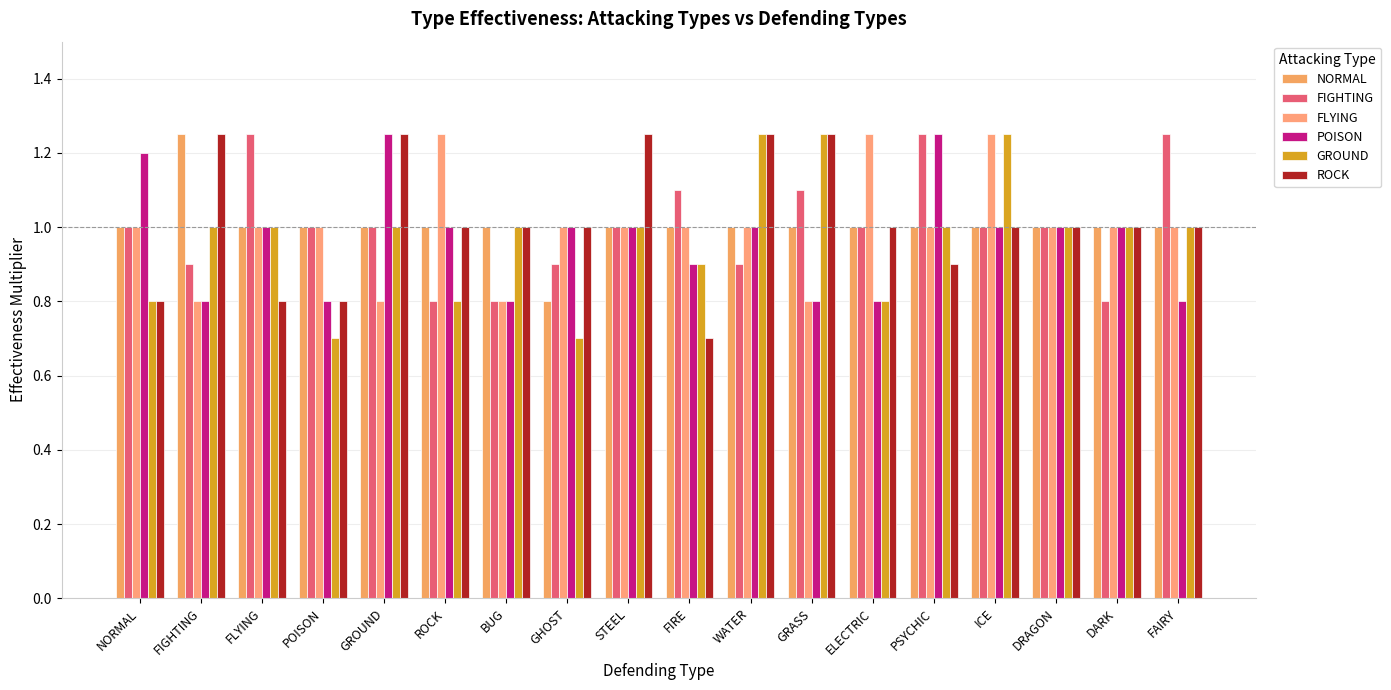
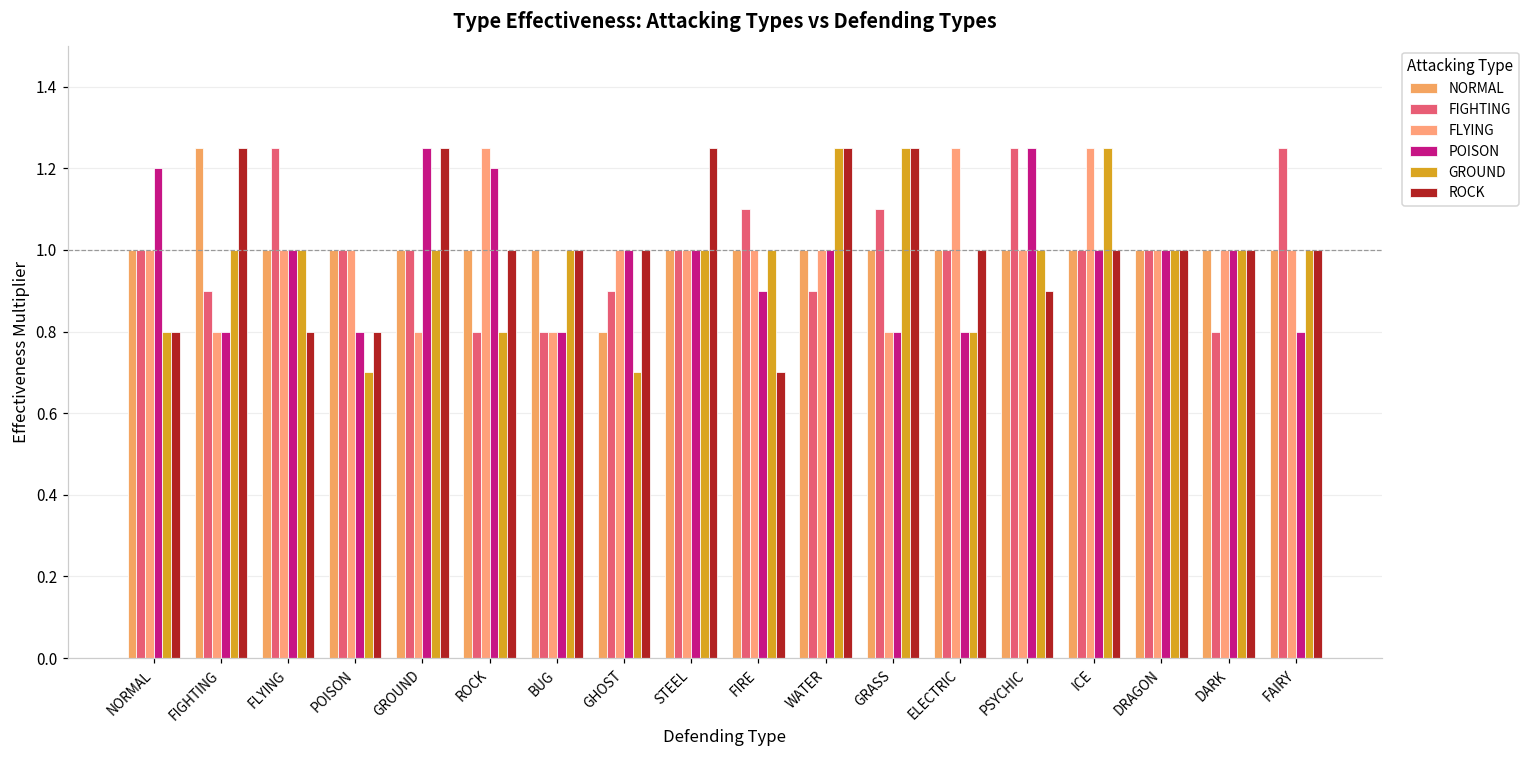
POISON, ROCK: 1.0 -> 1.2
GROUND, FIRE: 0.9 -> 1.0
